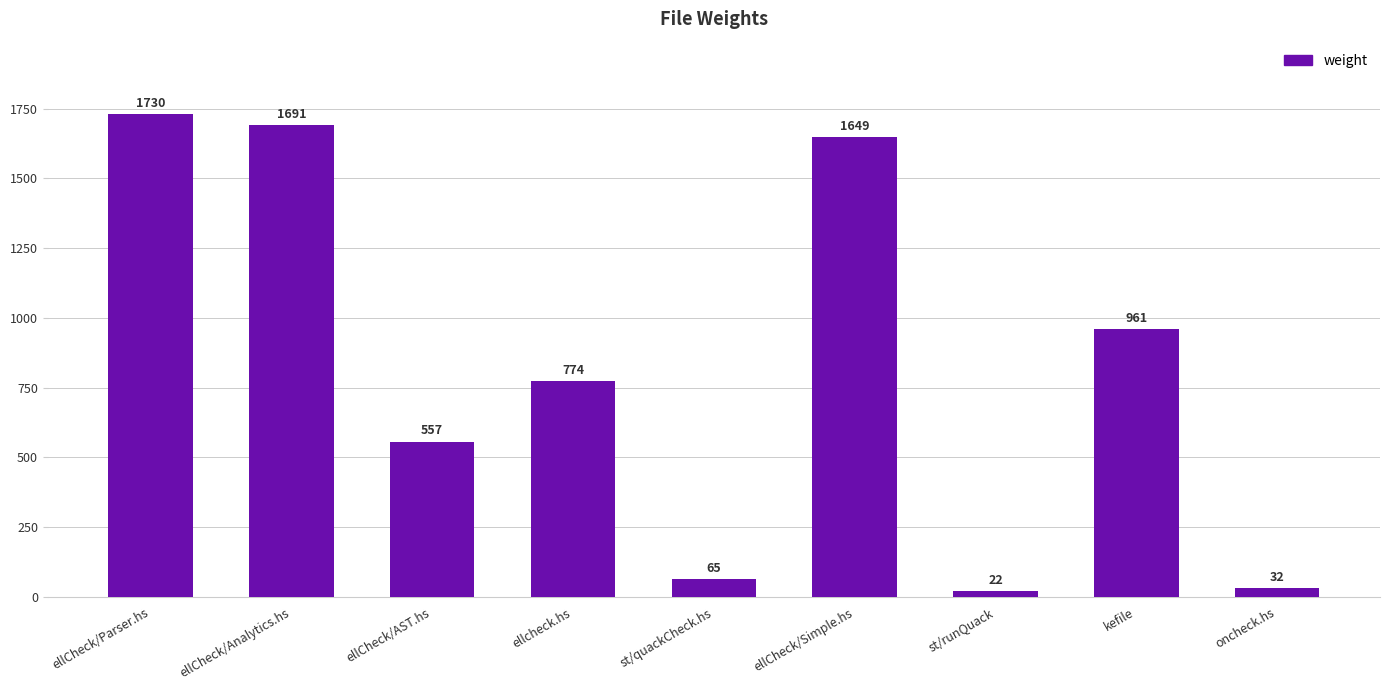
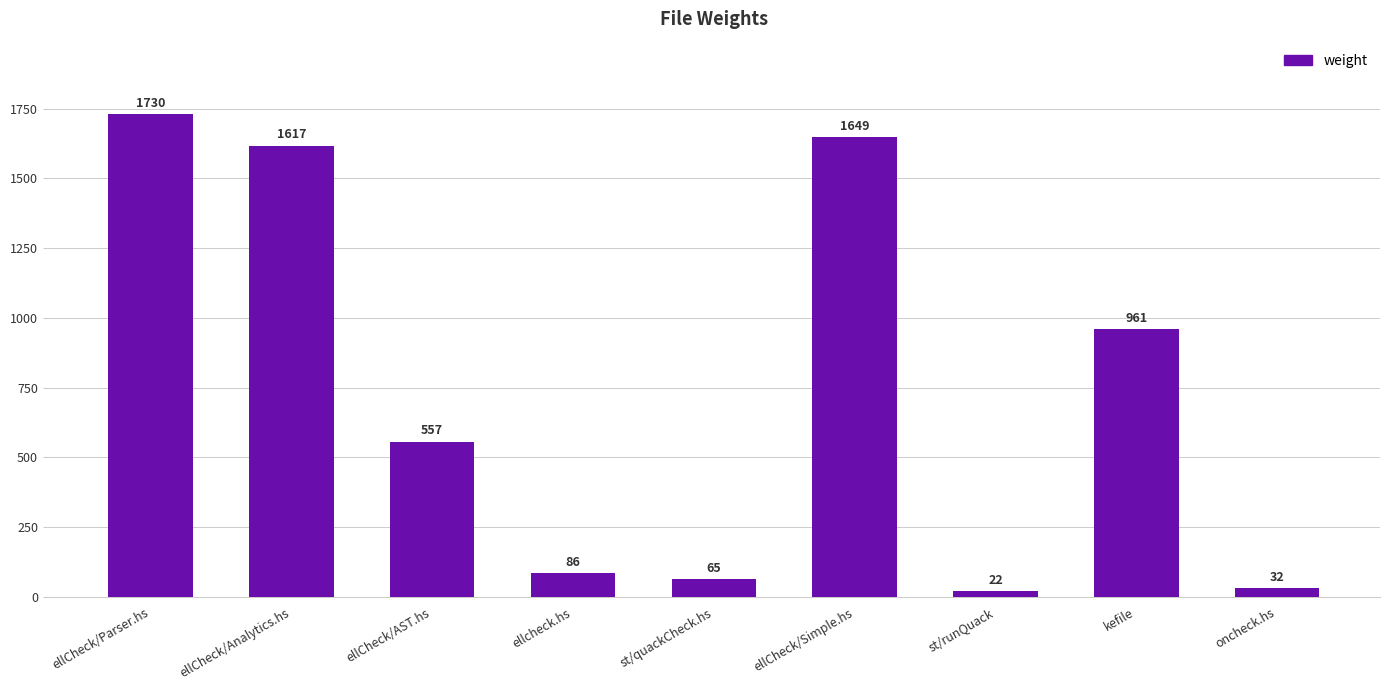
ellCheck/Analytics.hs: 1691 -> 1617
ellcheck.hs: 774 -> 86
